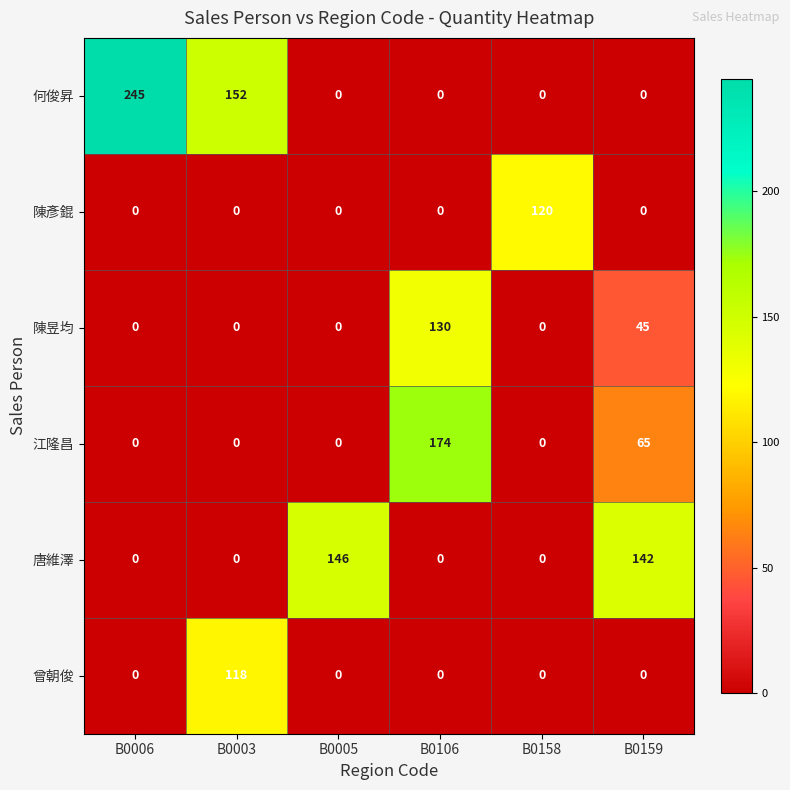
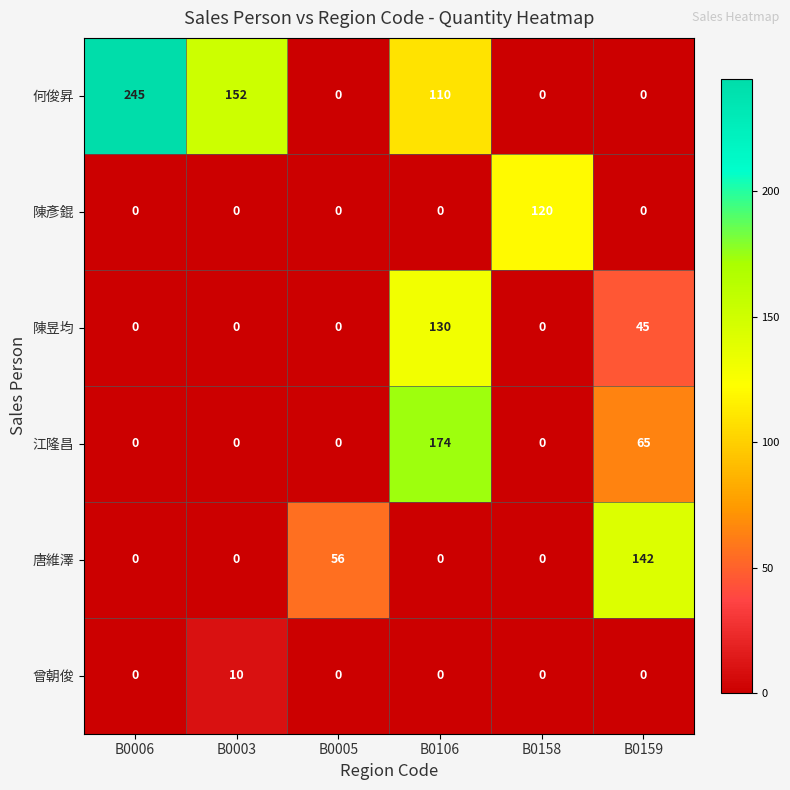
何俊昇, B0106: 0 -> 110
唐維澤, B0005: 146 -> 56
曾朝俊, B0003: 118 -> 10
